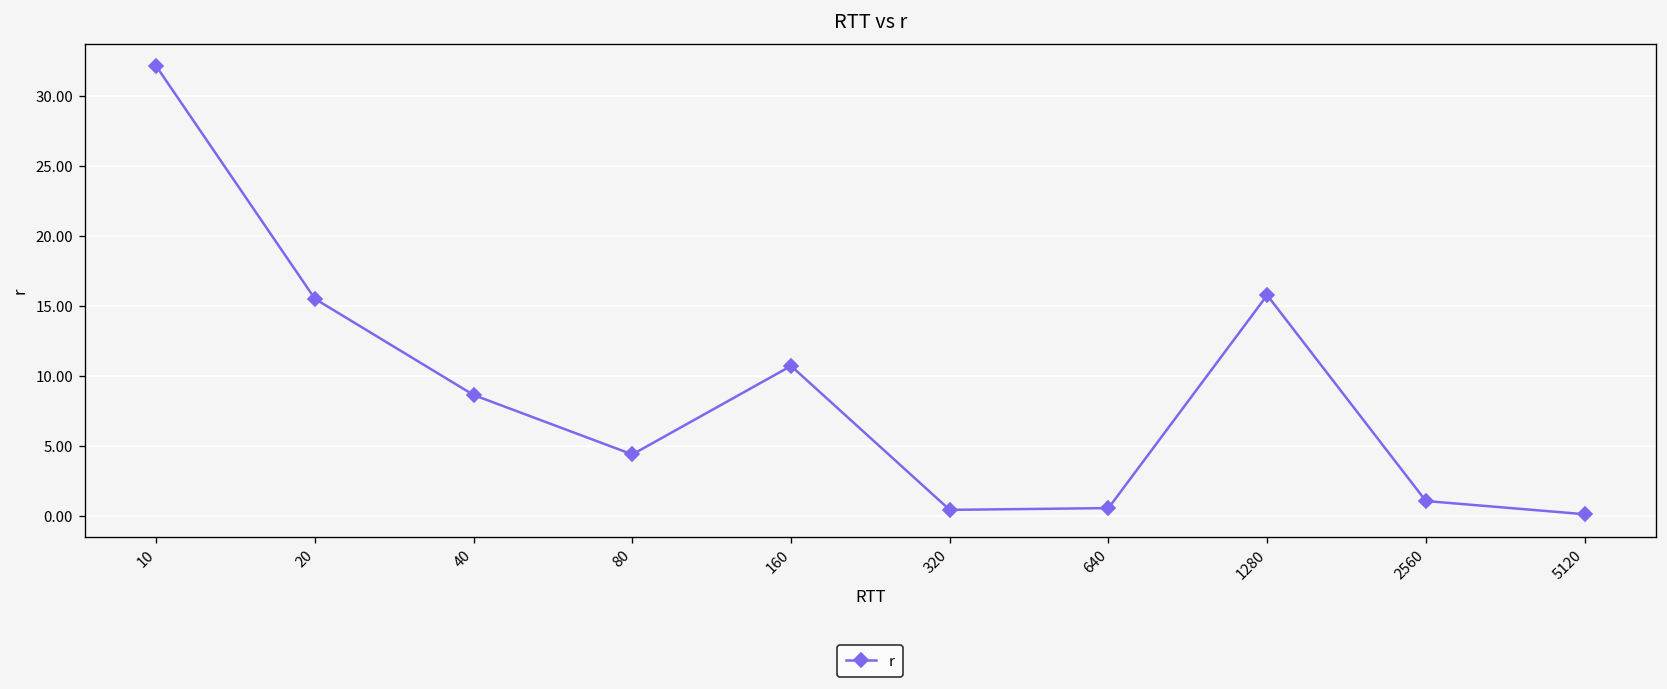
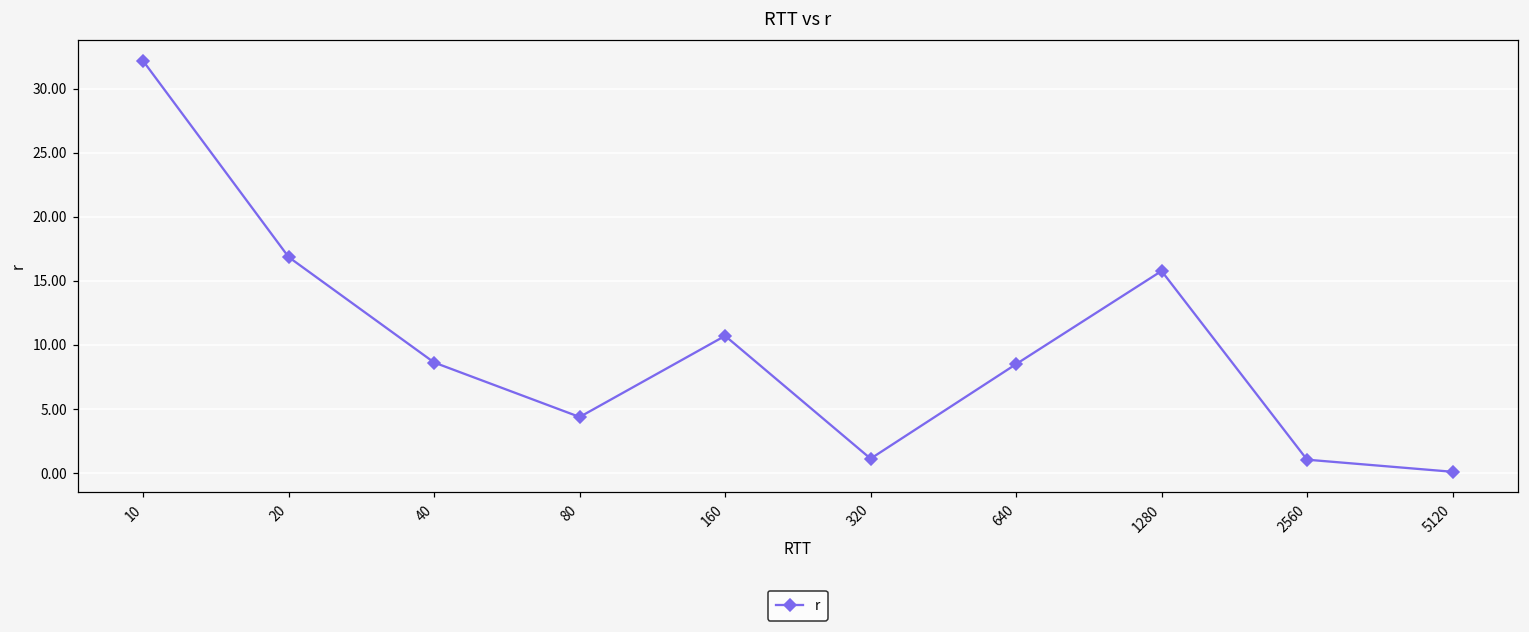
20: 15.5 -> 16.9
320: 0.4 -> 1.1
640: 0.5 -> 8.5
